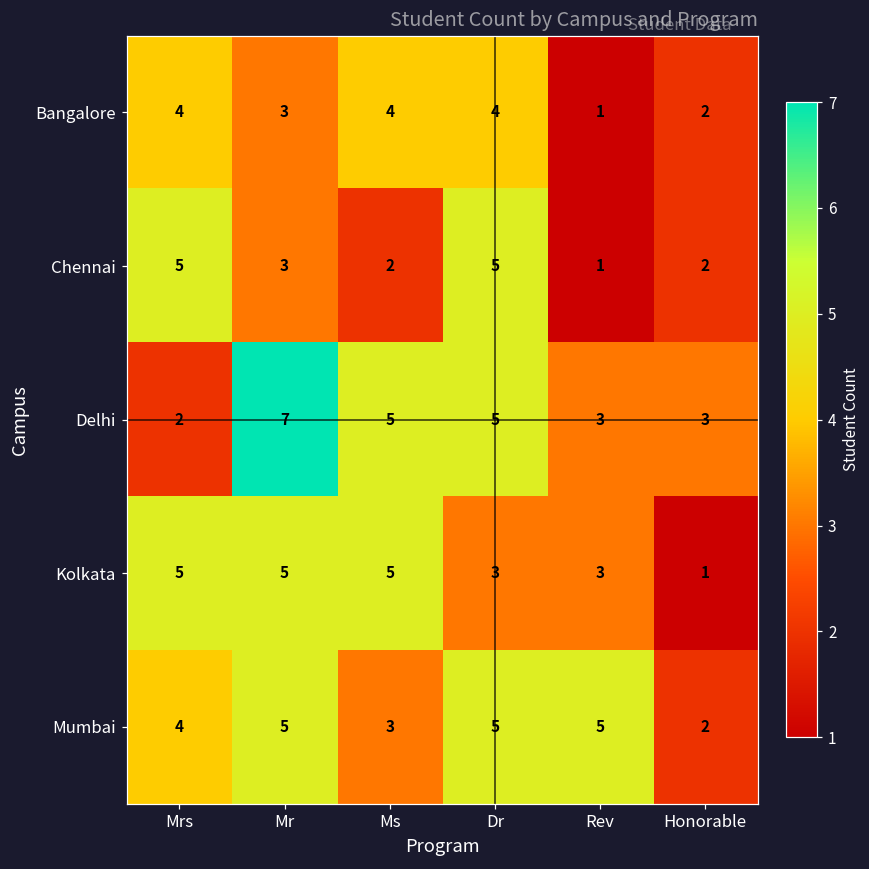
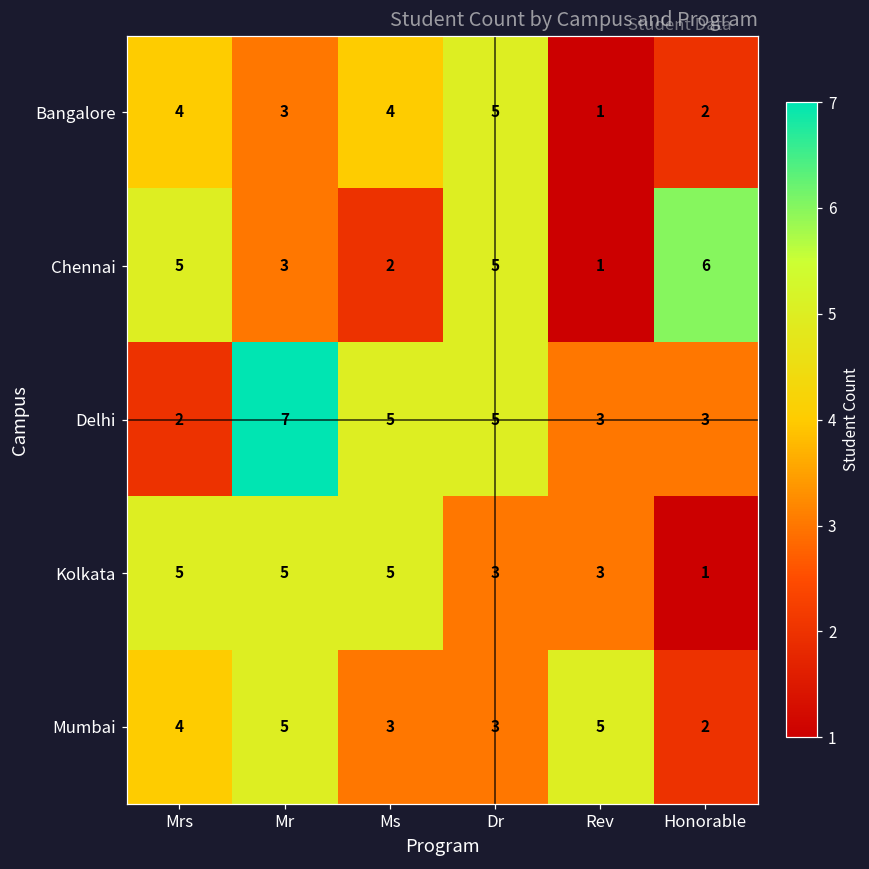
Bangalore, Dr: 4 -> 5
Chennai, Honorable: 2 -> 6
Mumbai, Dr: 5 -> 3
